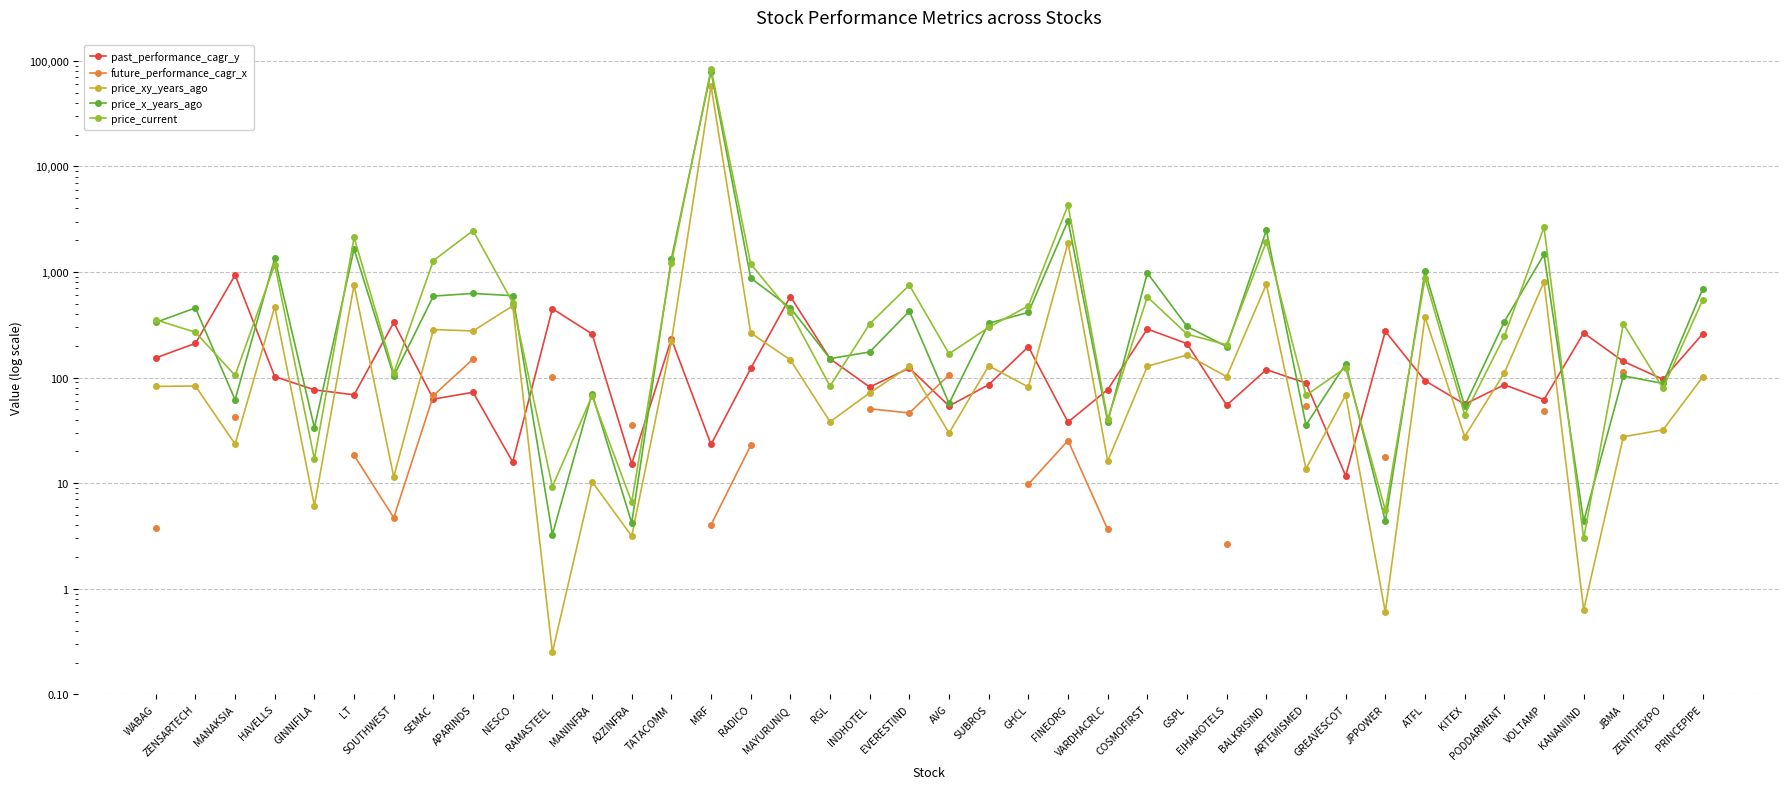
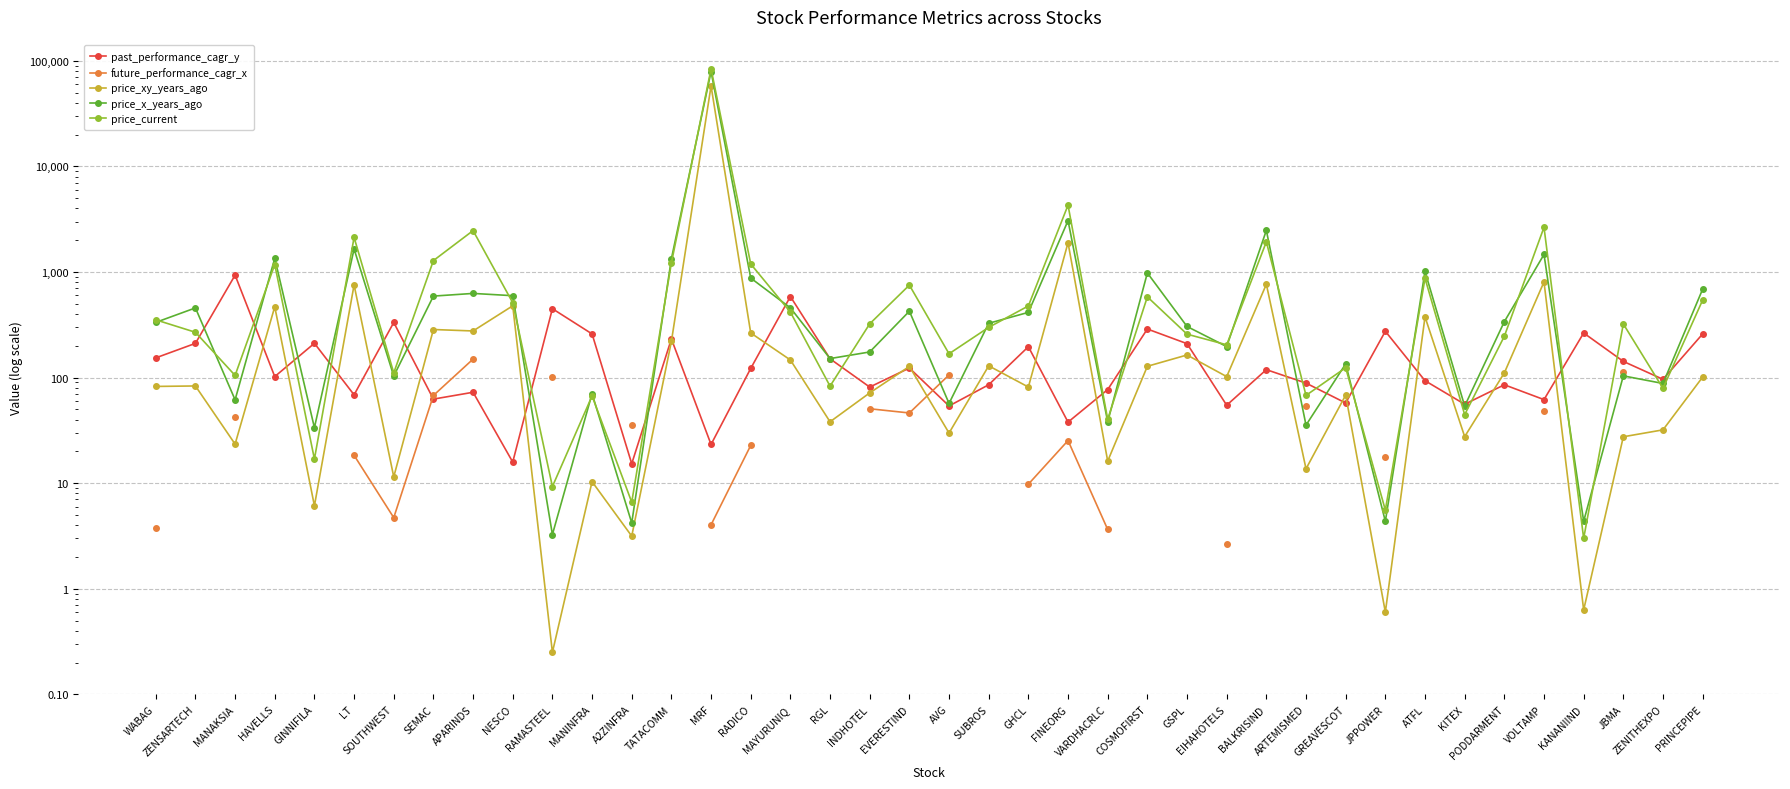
past_performance_cagr_y, GINNIFILA: 80 -> 210
past_performance_cagr_y, GREAVESCOT: 12 -> 60
